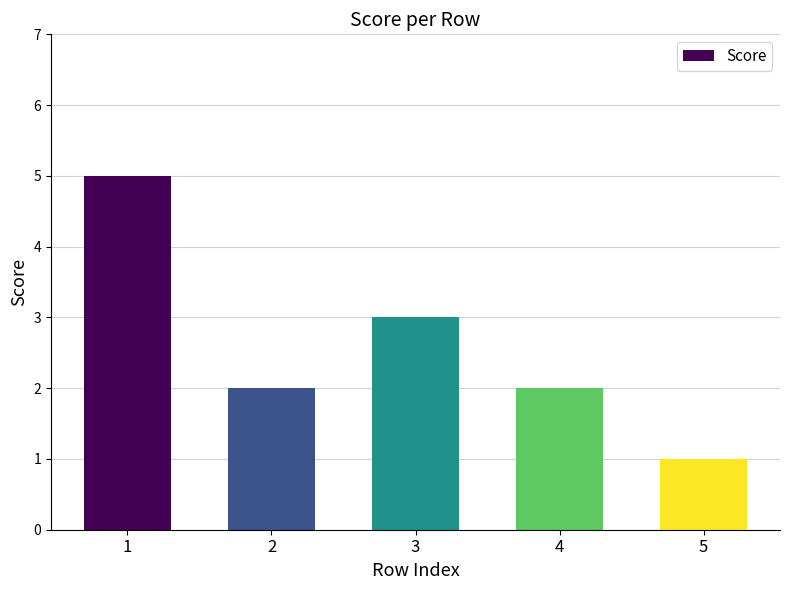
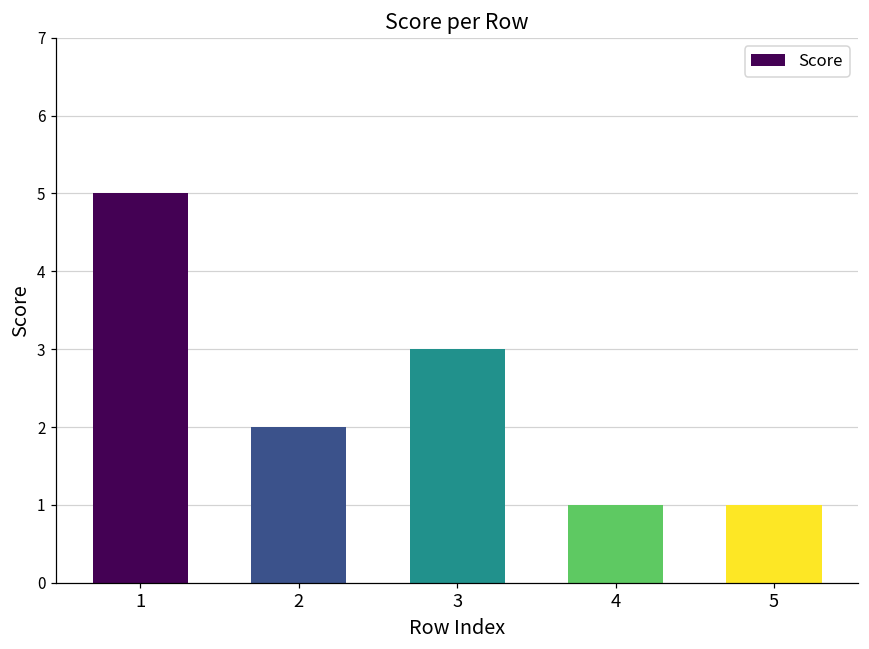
4: 2 -> 1
